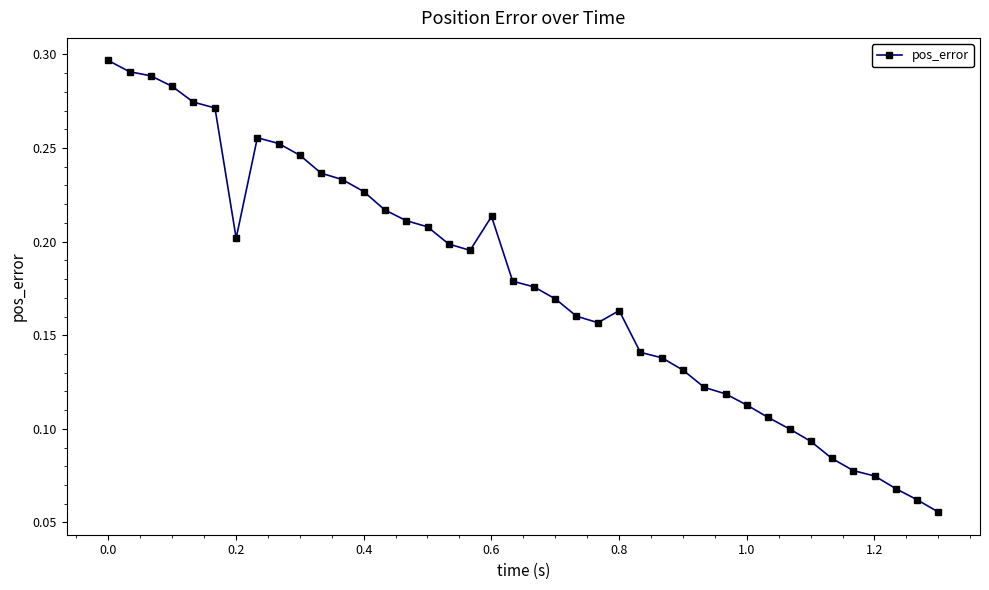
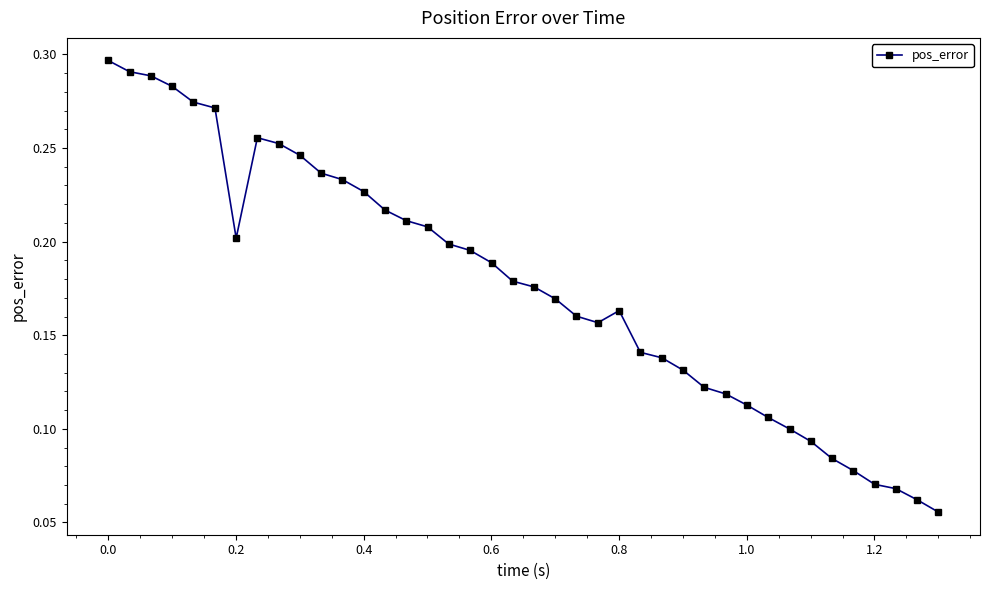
0.6: 0.213 -> 0.189
1.2: 0.075 -> 0.070
